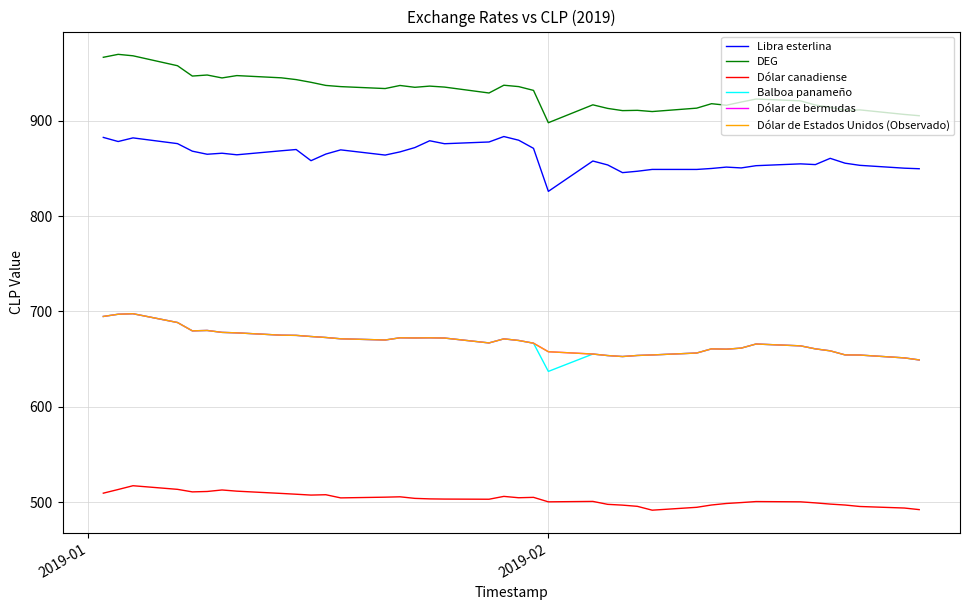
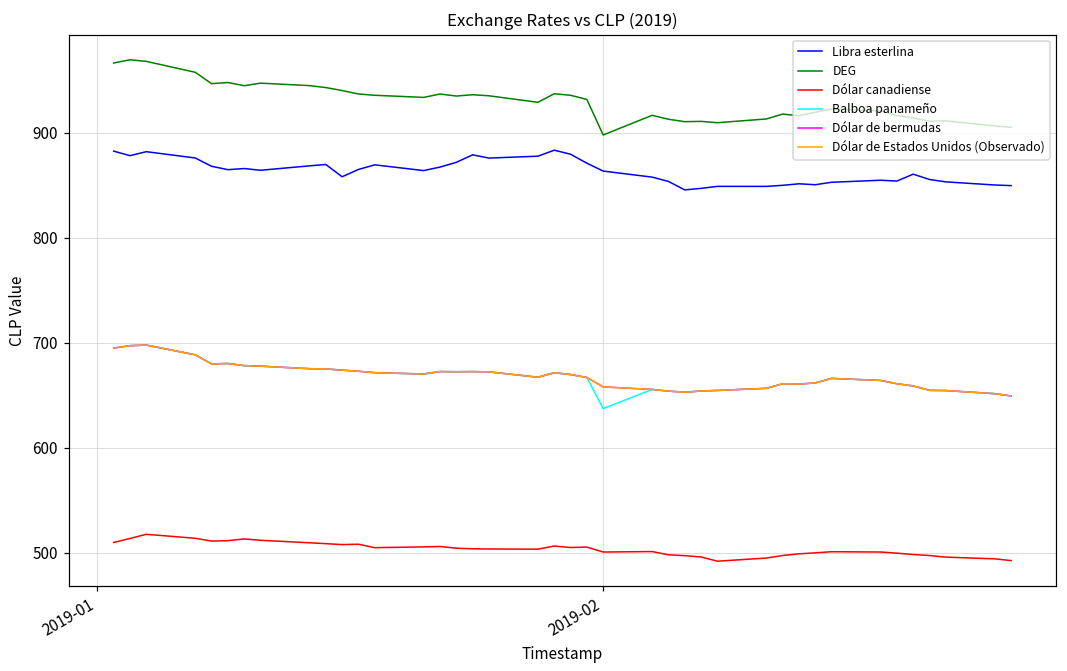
Libra esterlina, 2019-02: 830 -> 860
